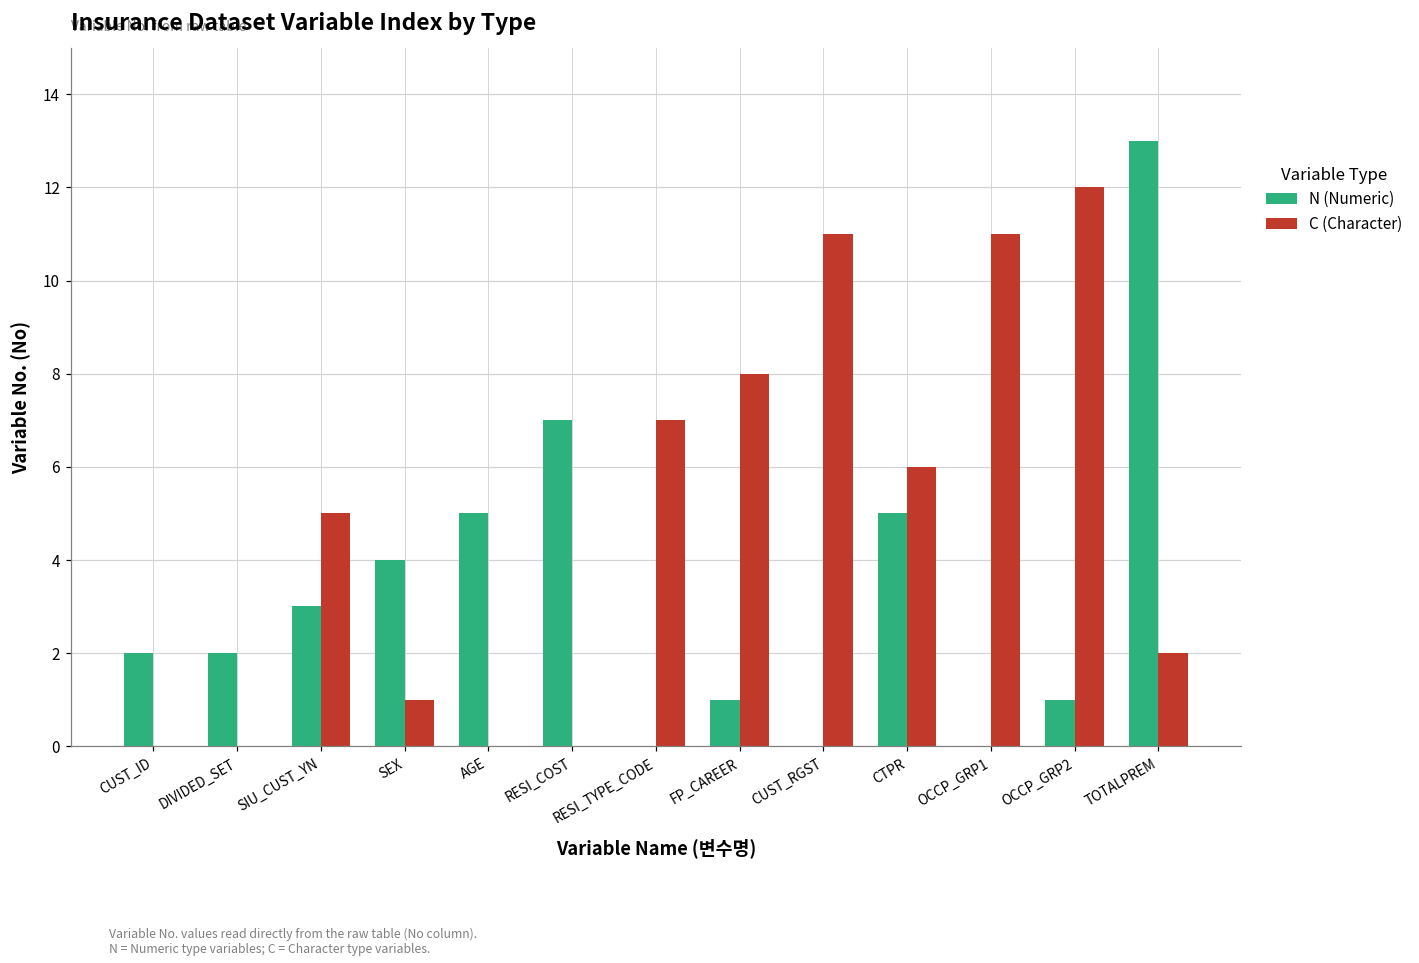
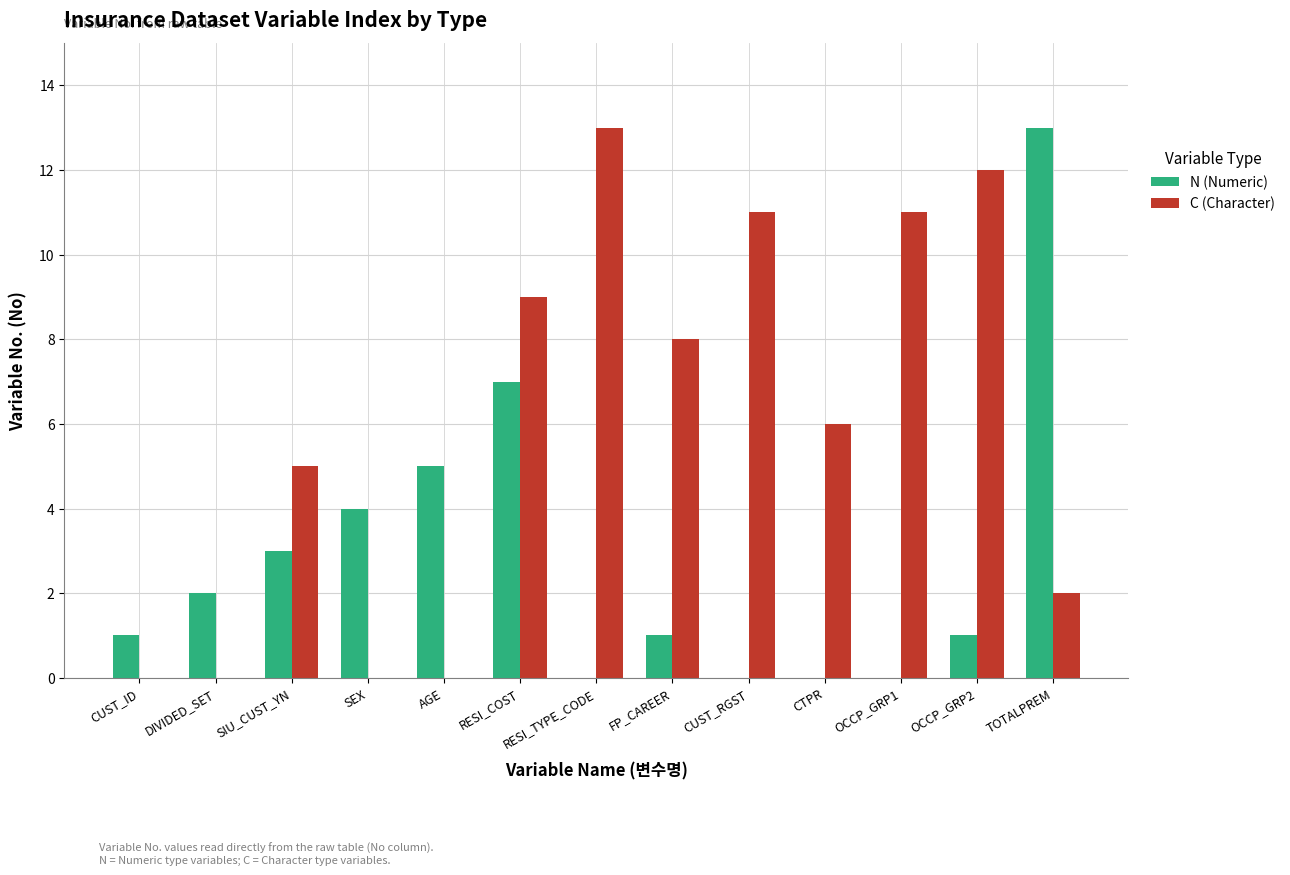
N (Numeric), CUST_ID: 2 -> 1
C (Character), SEX: 1 -> 0
C (Character), RESI_COST: 0 -> 9
C (Character), RESI_TYPE_CODE: 7 -> 13
N (Numeric), CTPR: 5 -> 0
